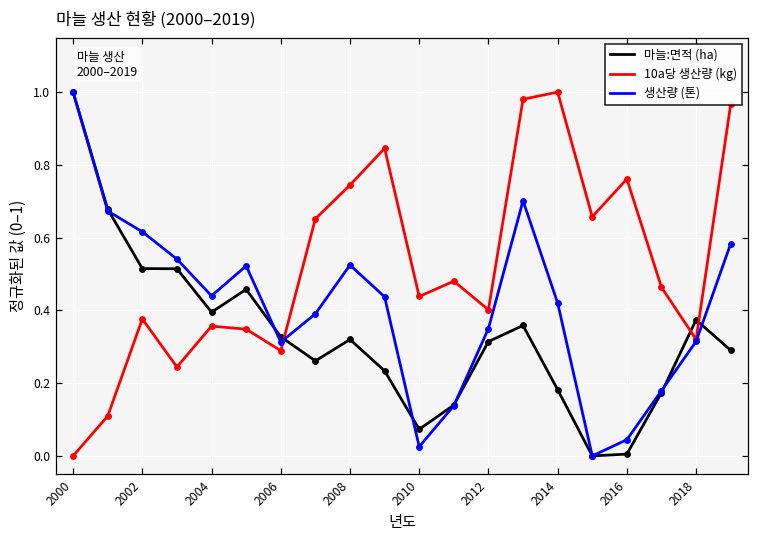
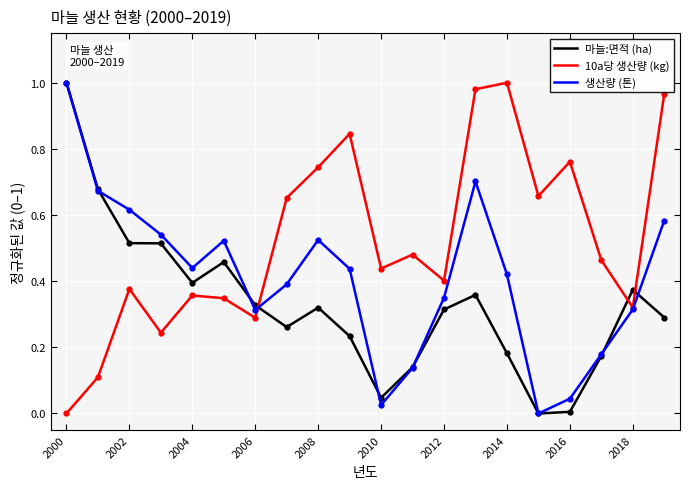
마늘:면적 (ha), 2010: 0.07 -> 0.05
